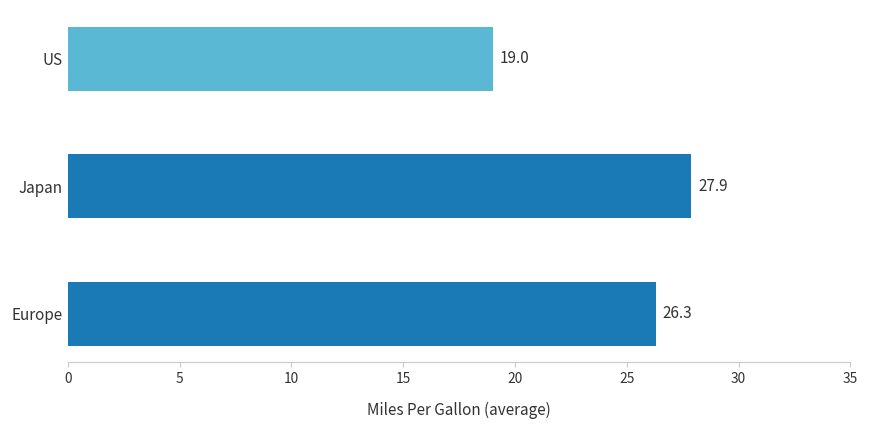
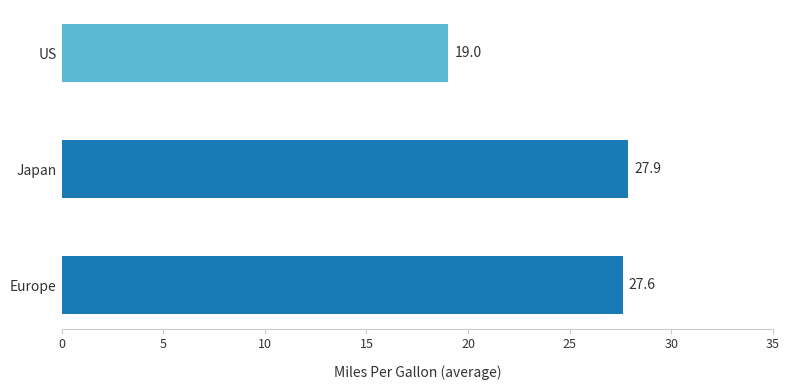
Europe: 26.3 -> 27.6
